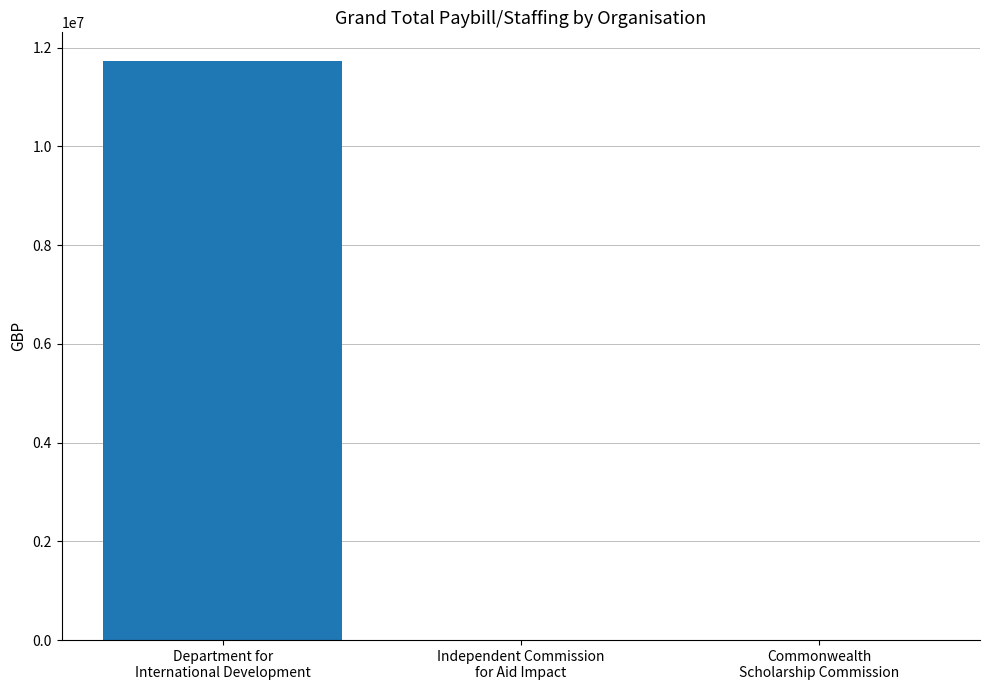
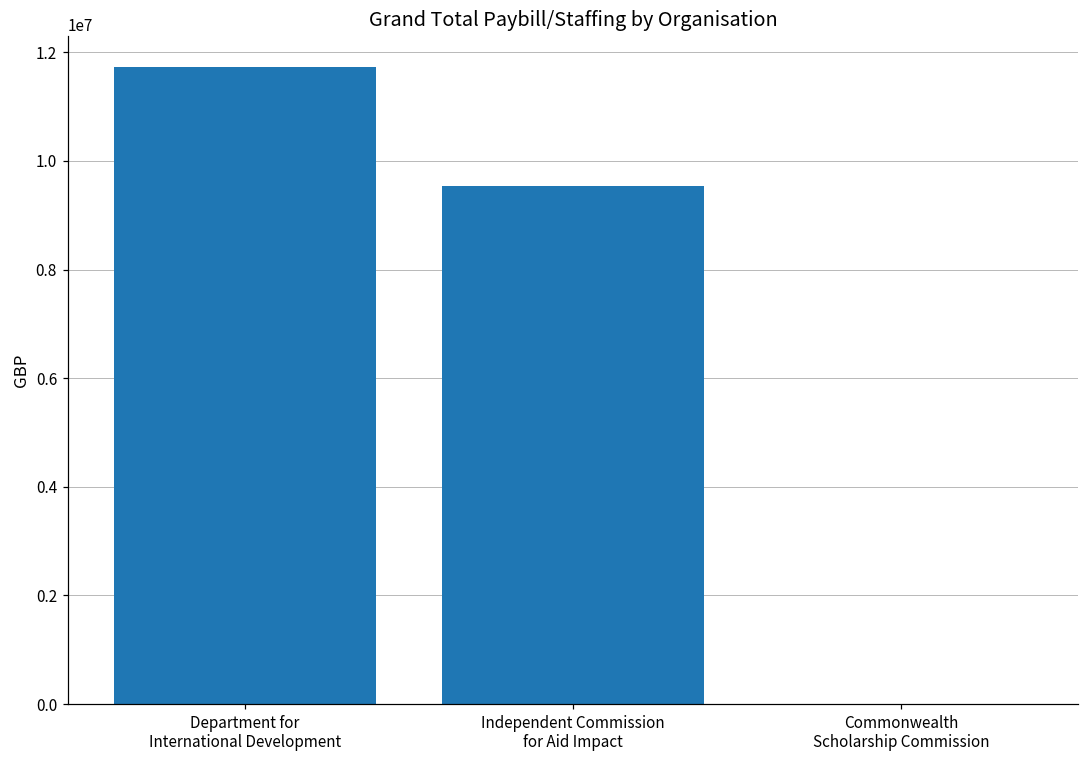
Independent Commission for Aid Impact: 0 -> 9500000
